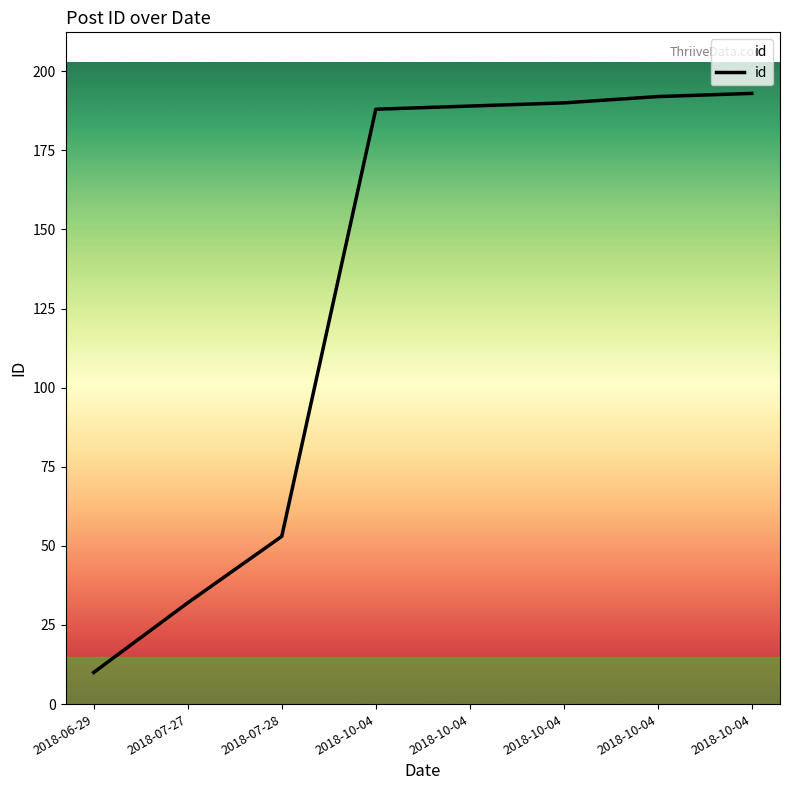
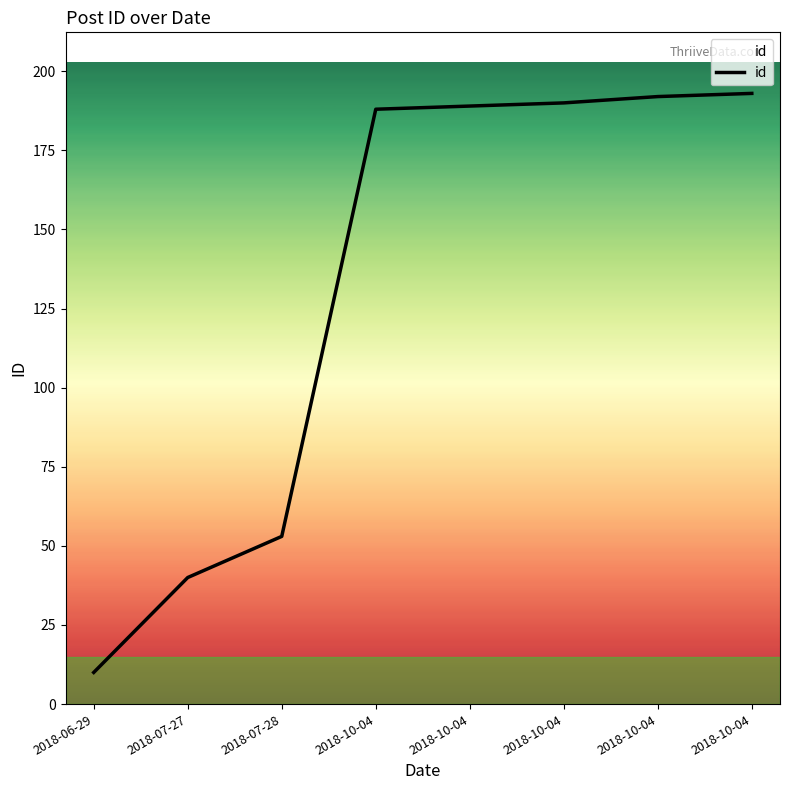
2018-07-27: 32 -> 40
